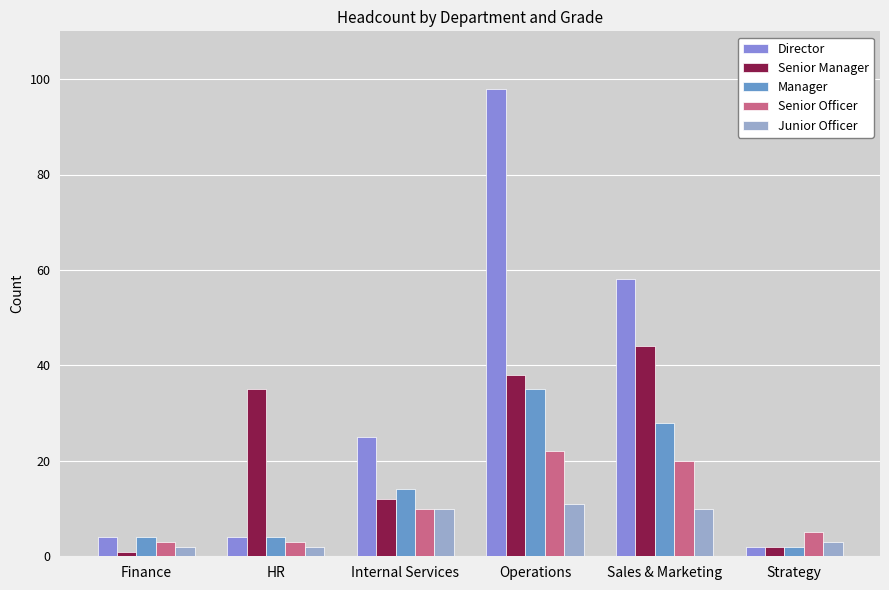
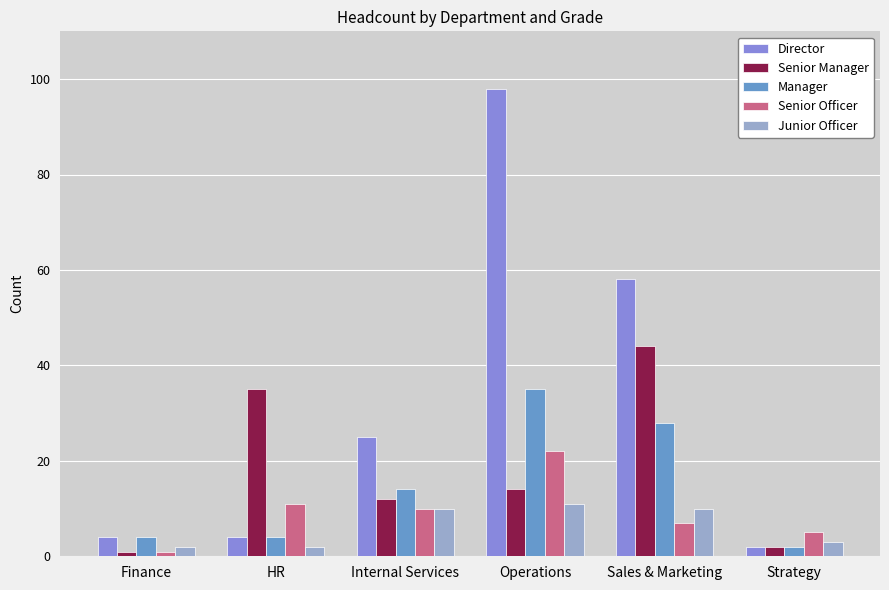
Senior Officer, Finance: 3 -> 1
Senior Officer, HR: 3 -> 11
Senior Manager, Operations: 38 -> 14
Senior Officer, Sales & Marketing: 20 -> 7
